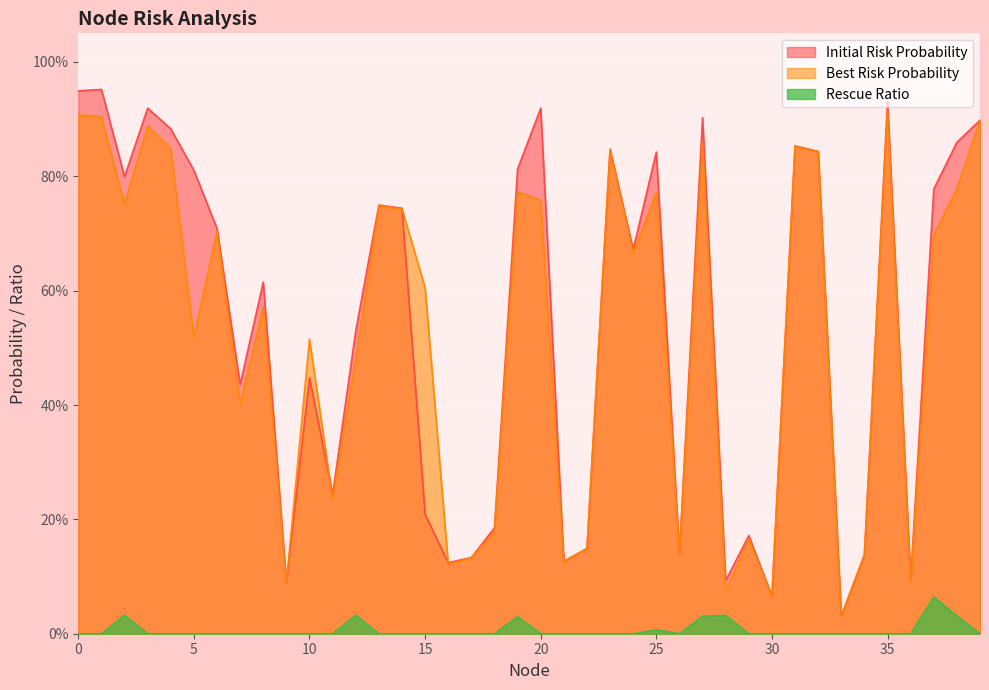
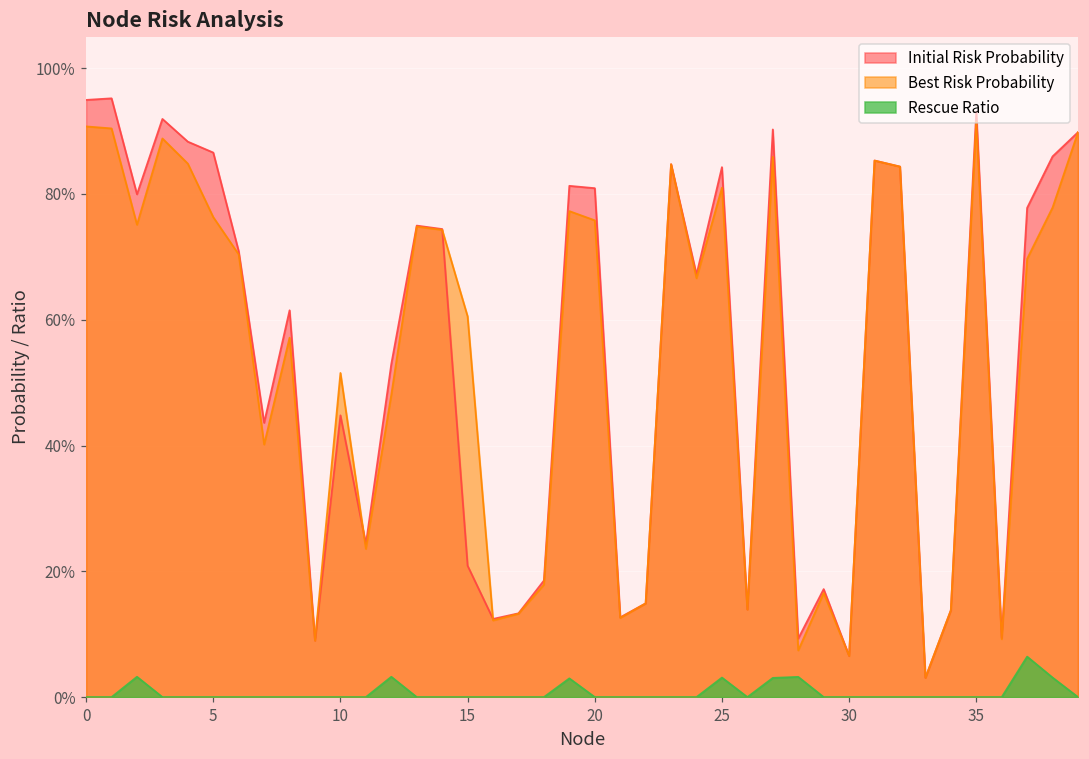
Initial Risk Probability, 5: 81% -> 87%
Best Risk Probability, 5: 52% -> 76%
Initial Risk Probability, 20: 92% -> 81%
Best Risk Probability, 25: 77% -> 81%
Rescue Ratio, 25: 1% -> 3%
